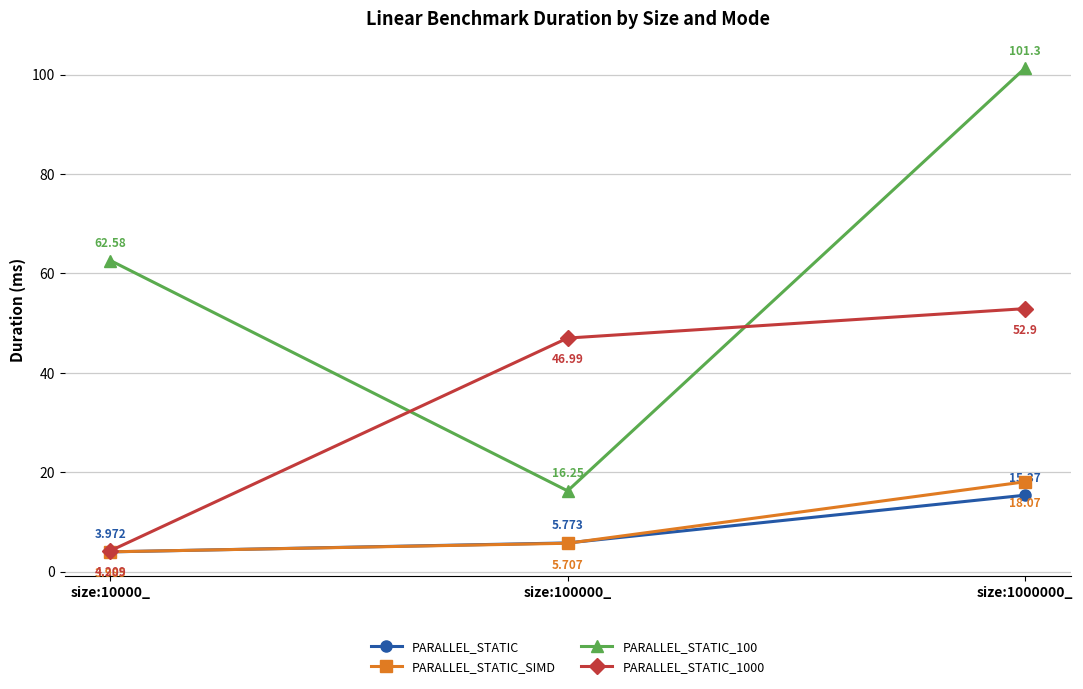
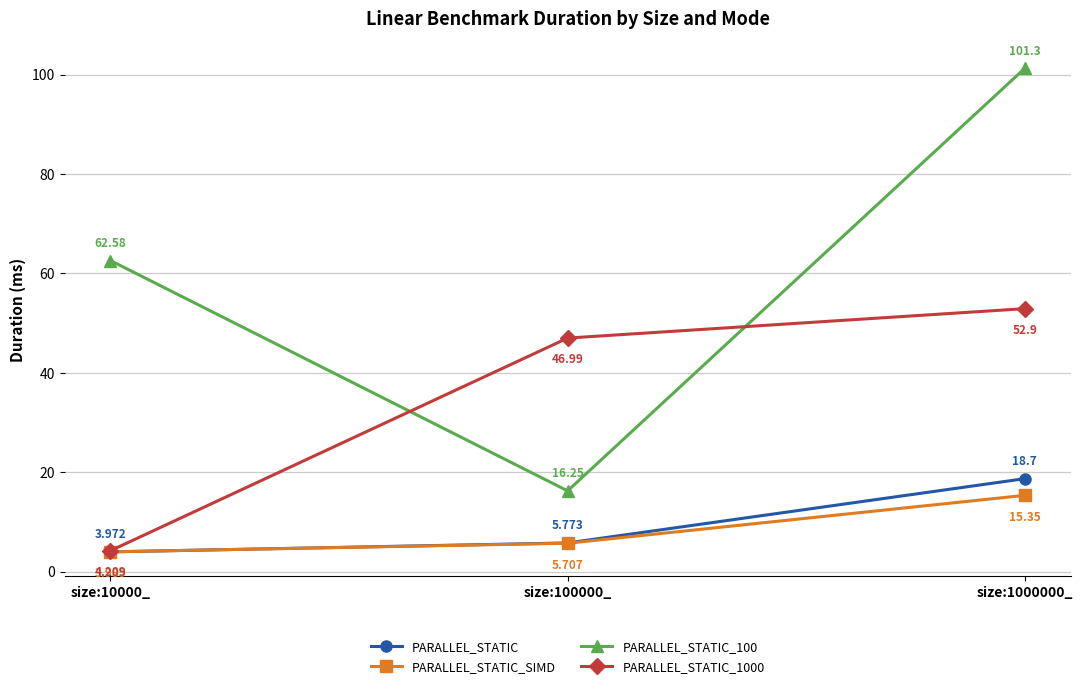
PARALLEL_STATIC, size:1000000_: 15.37 -> 18.7
PARALLEL_STATIC_SIMD, size:1000000_: 18.07 -> 15.35
